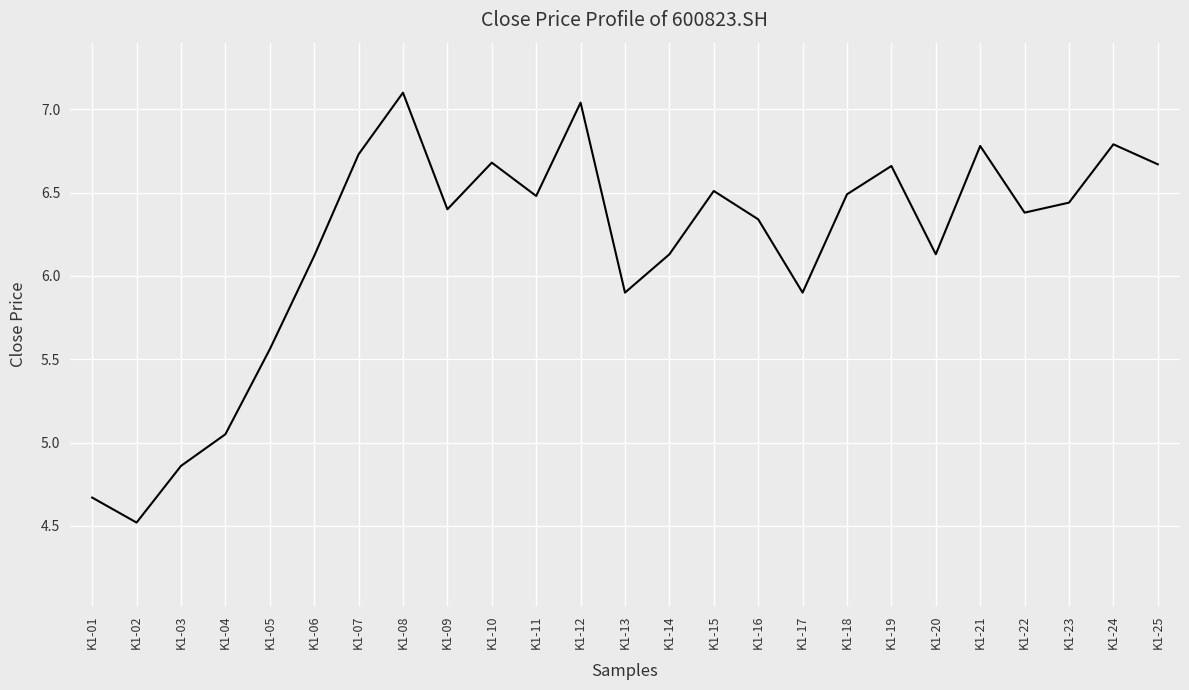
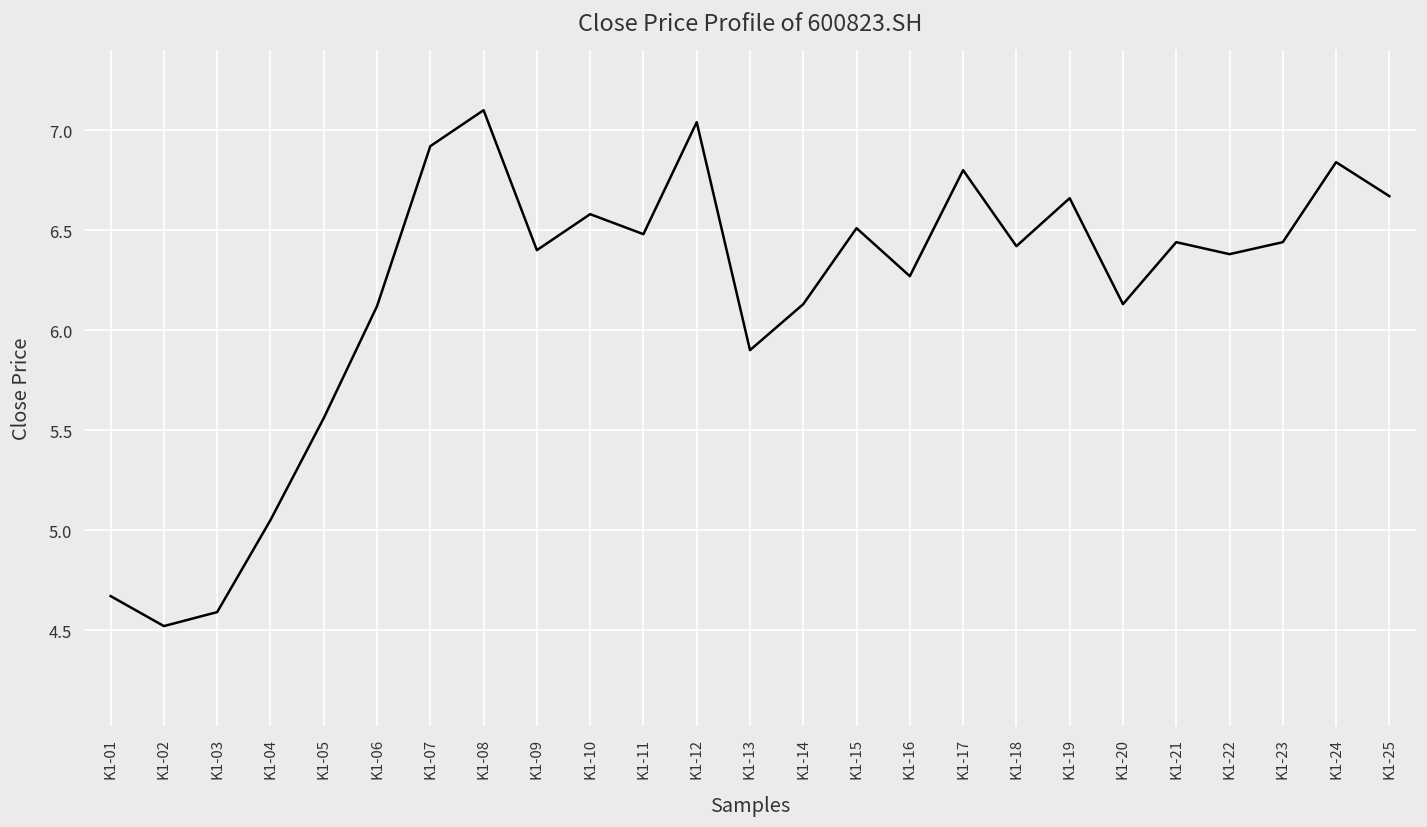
K1-03: 4.86 -> 4.59
K1-07: 6.73 -> 6.92
K1-10: 6.68 -> 6.58
K1-16: 6.34 -> 6.27
K1-17: 5.9 -> 6.8
K1-18: 6.49 -> 6.42
K1-21: 6.78 -> 6.44
K1-24: 6.79 -> 6.84
